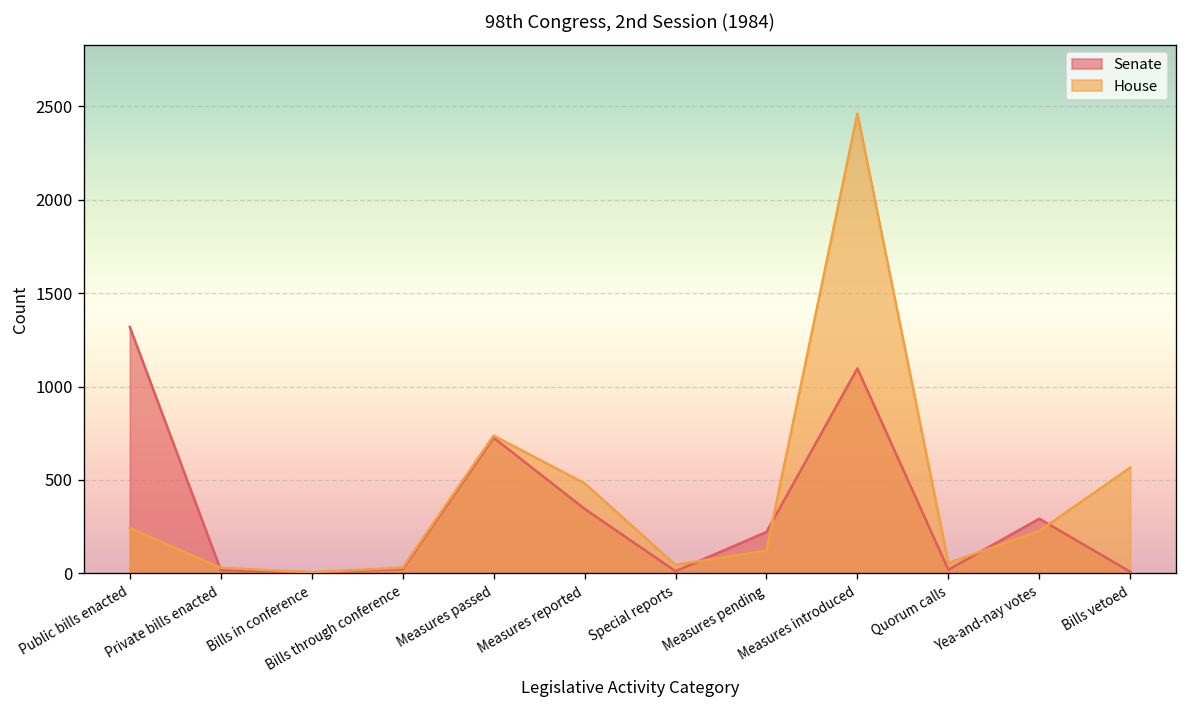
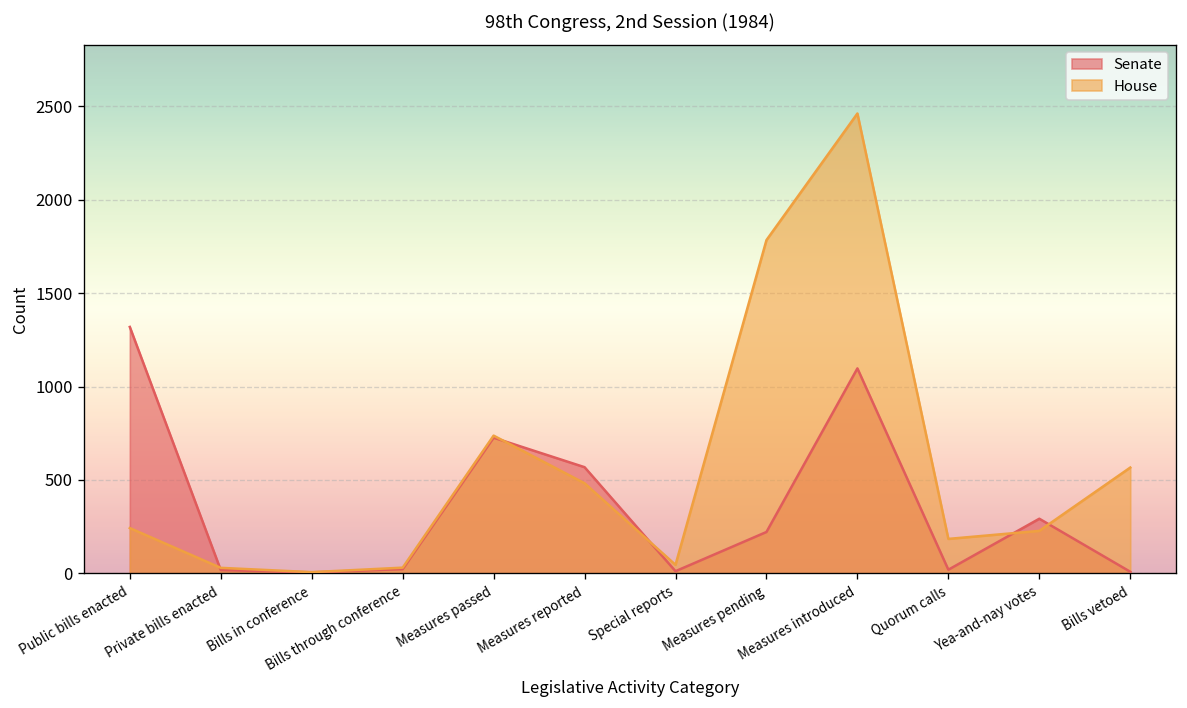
Senate, Measures reported: 350 -> 570
House, Measures pending: 120 -> 1780
House, Quorum calls: 60 -> 180
